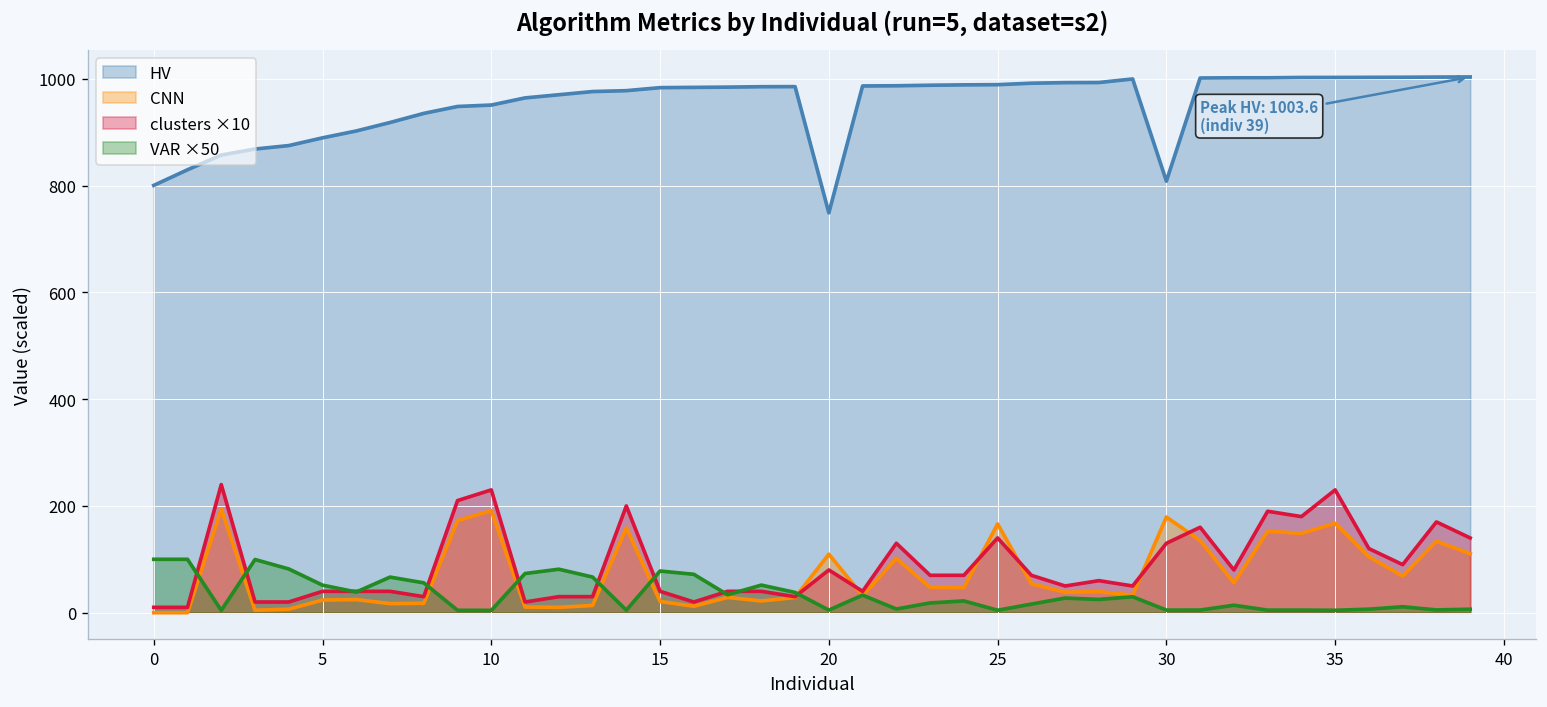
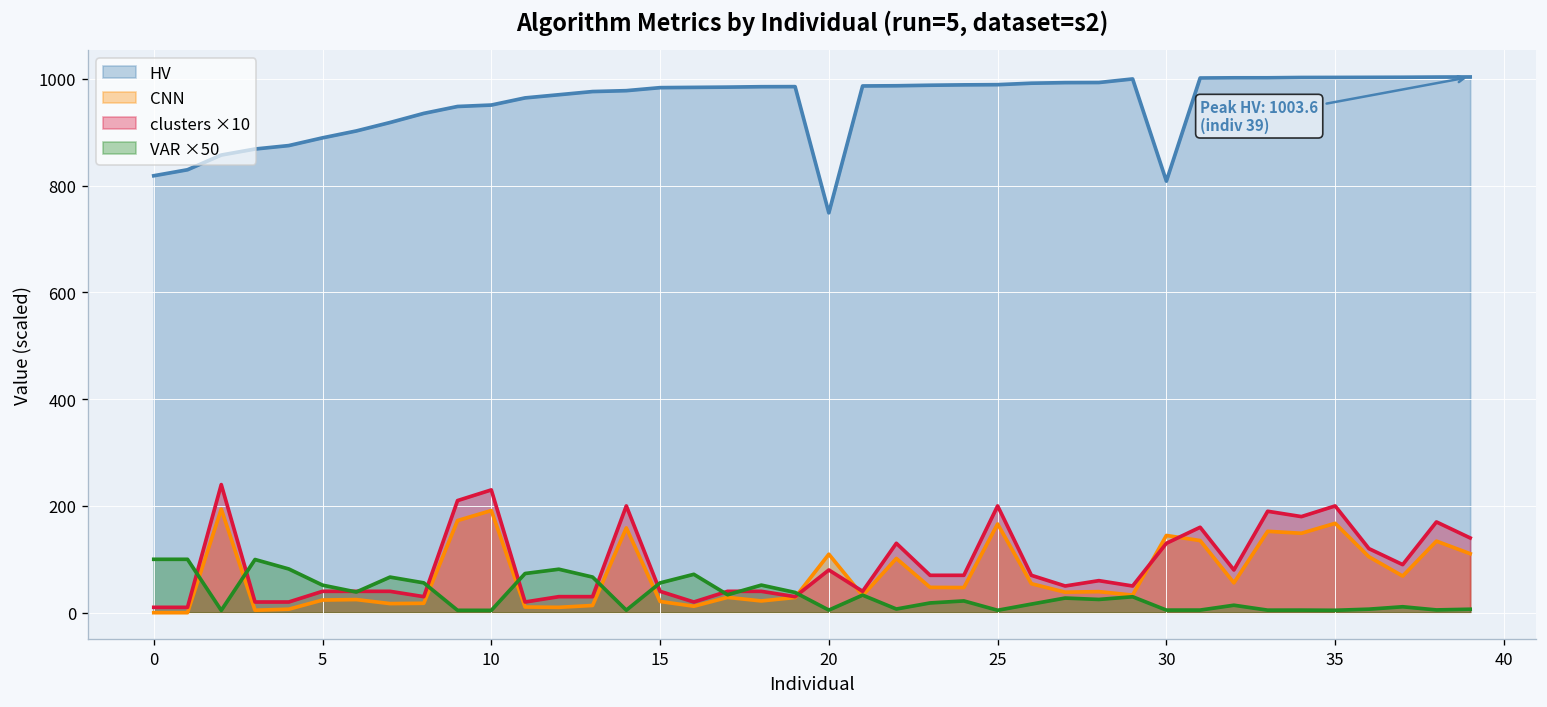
HV, 0: 800 -> 820
VAR ×50, 15: 80 -> 60
clusters ×10, 25: 140 -> 200
CNN, 30: 180 -> 140
clusters ×10, 35: 230 -> 200
